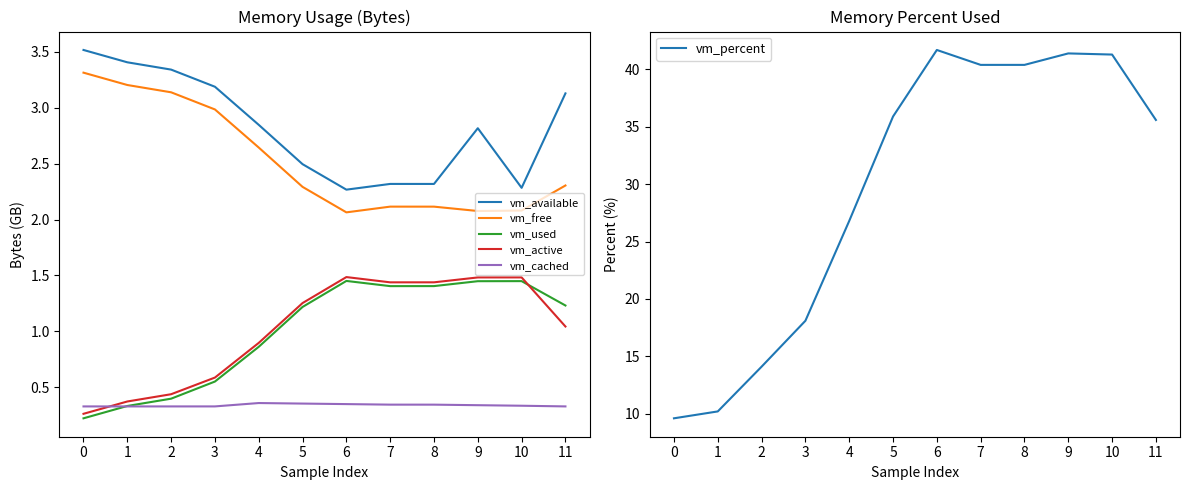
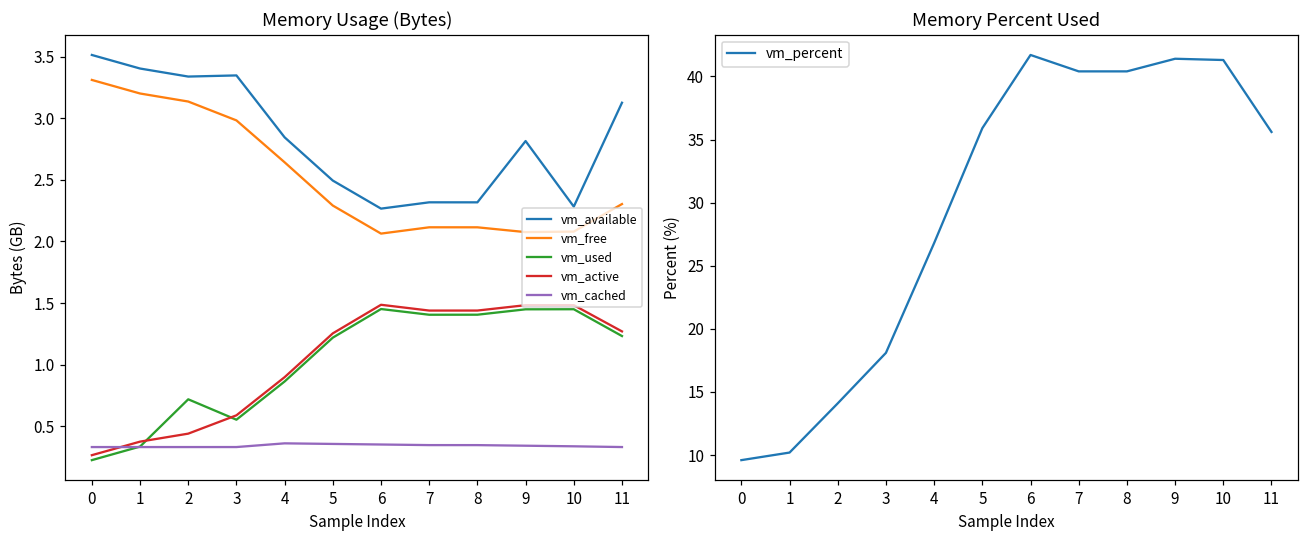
Memory Usage (Bytes), vm_used, 2: 0.40 -> 0.72
Memory Usage (Bytes), vm_available, 3: 3.19 -> 3.35
Memory Usage (Bytes), vm_active, 11: 1.04 -> 1.27
